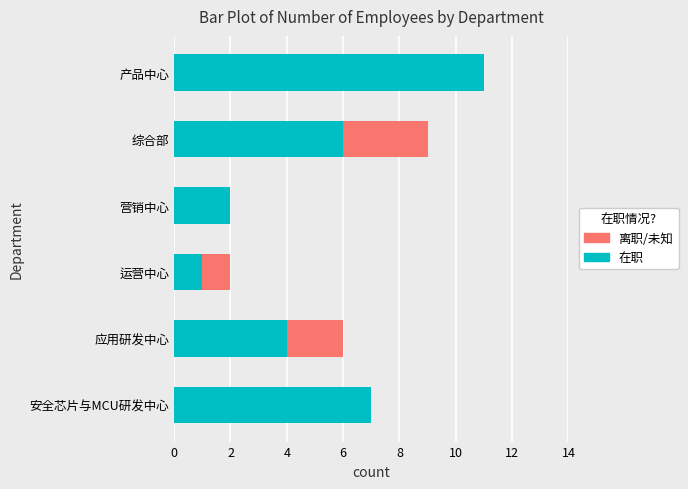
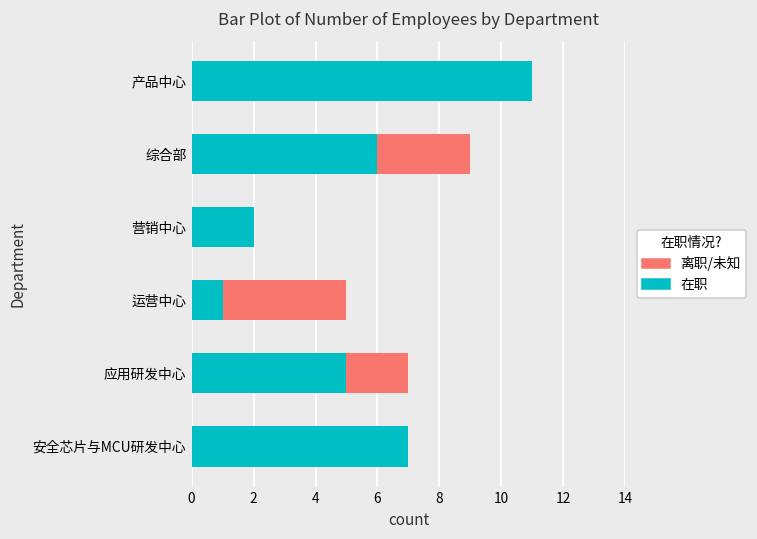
离职/未知, 运营中心: 1 -> 4
在职, 应用研发中心: 4 -> 5
